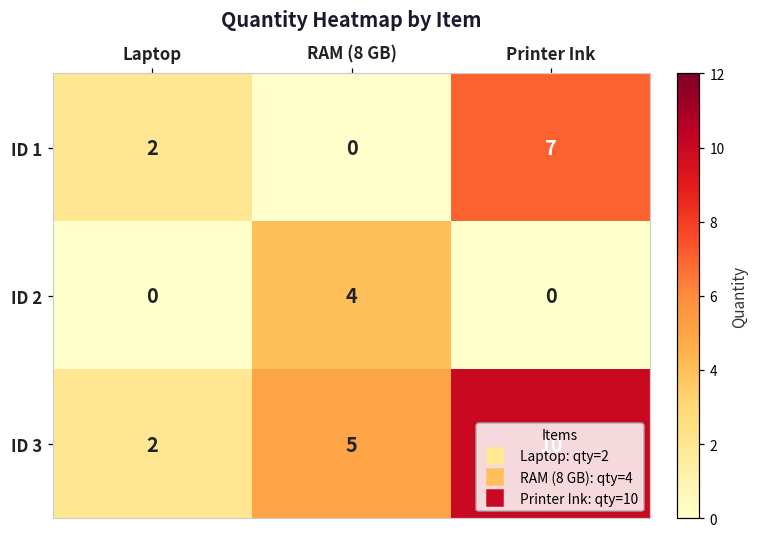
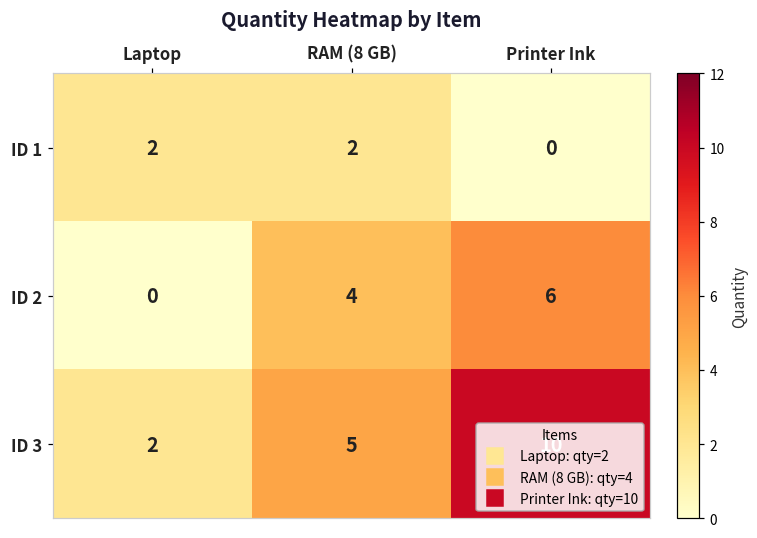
ID 1, RAM (8 GB): 0 -> 2
ID 1, Printer Ink: 7 -> 0
ID 2, Printer Ink: 0 -> 6
